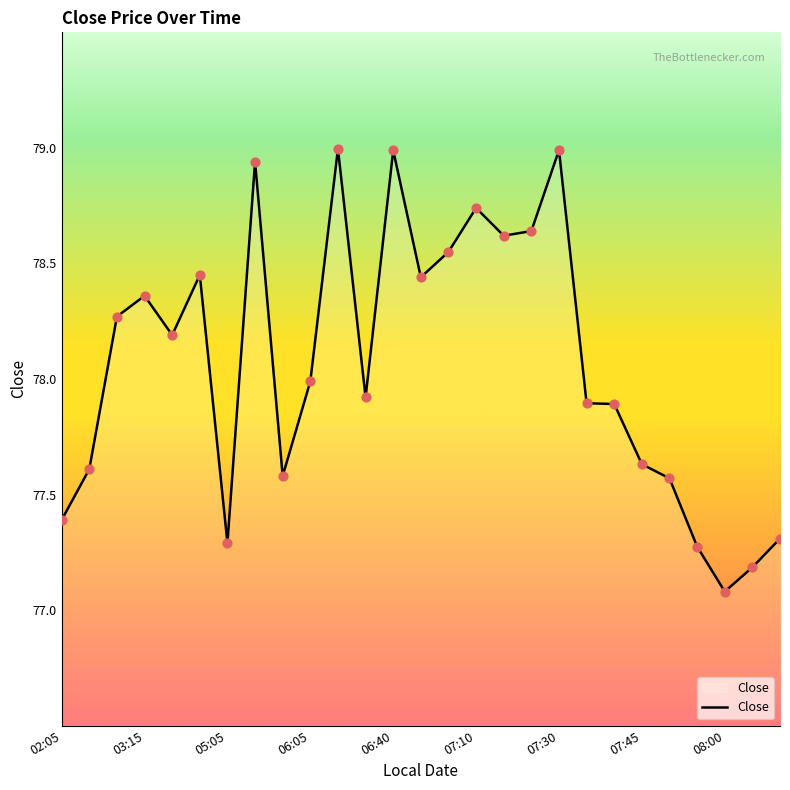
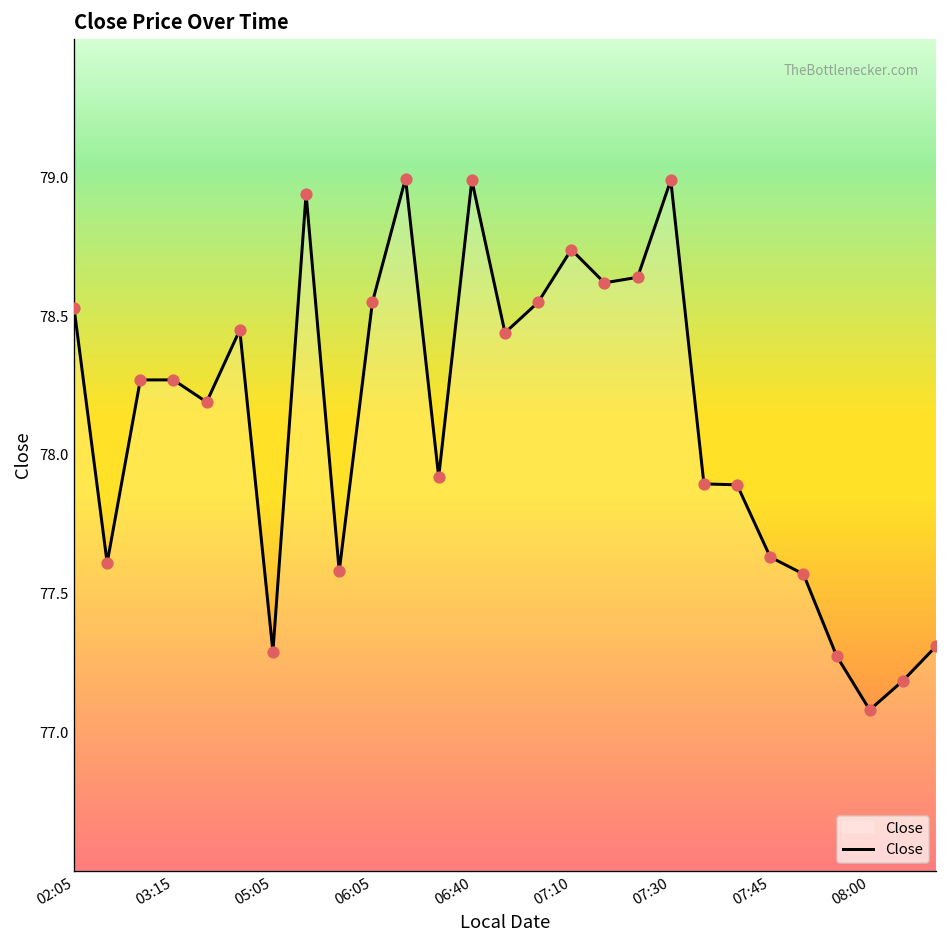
02:05: 77.39 -> 78.53
03:15: 78.36 -> 78.27
06:05: 77.99 -> 78.55
